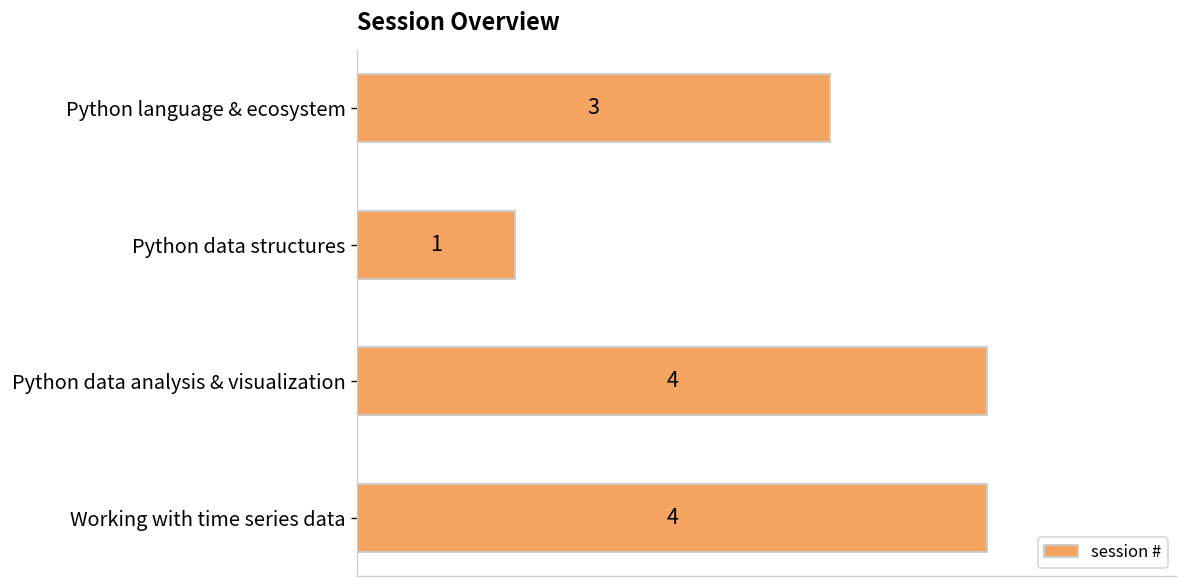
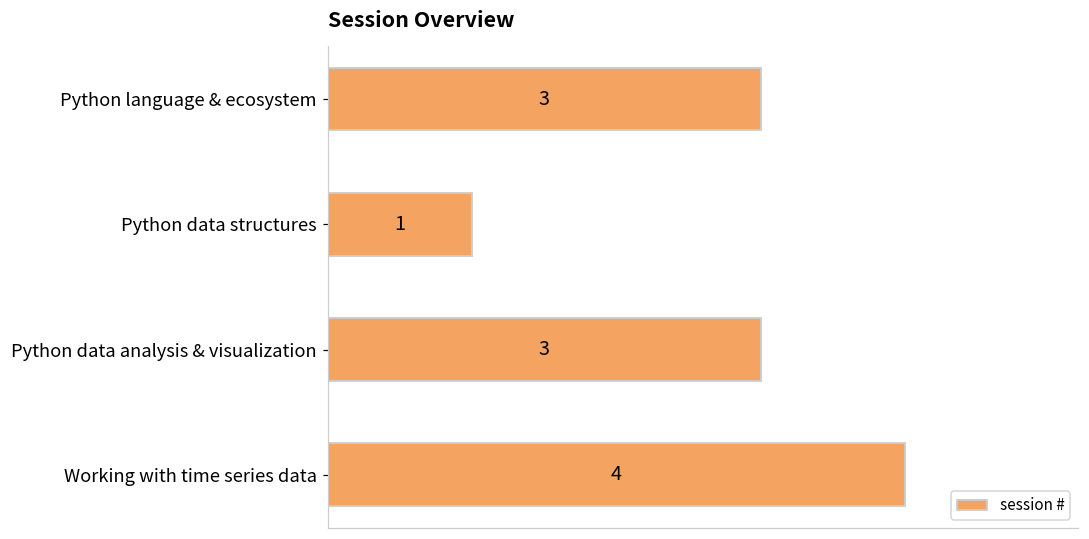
Python data analysis & visualization: 4 -> 3
